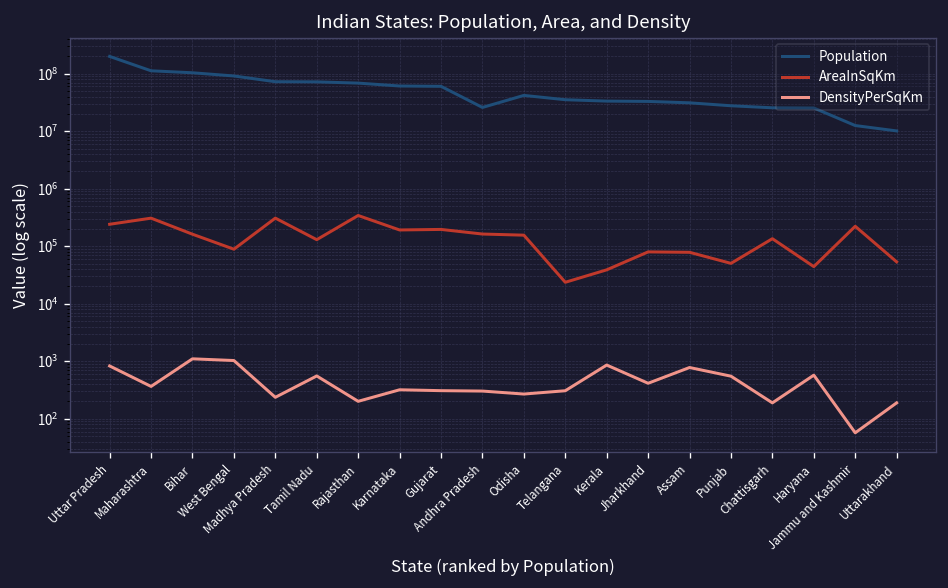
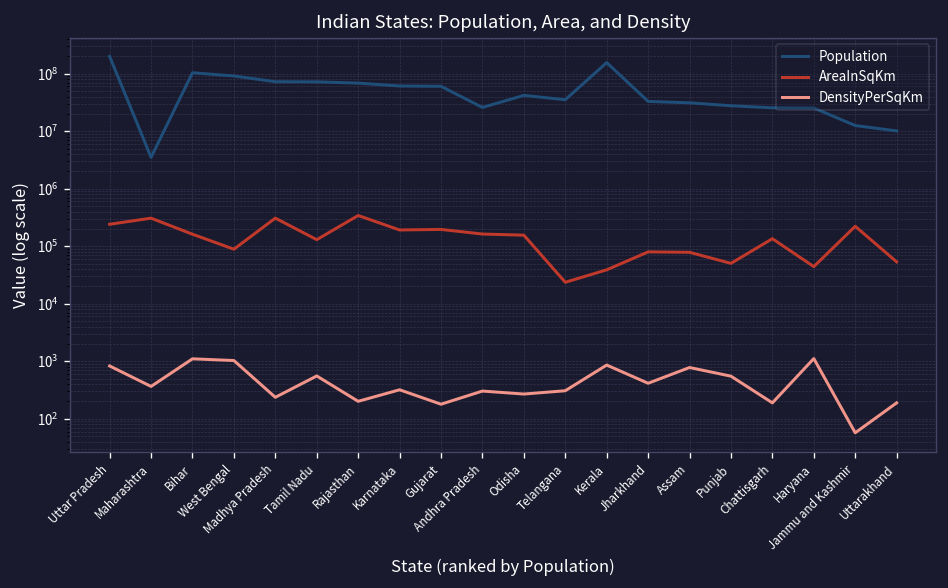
Population, Maharashtra: 110000000 -> 4000000
DensityPerSqKm, Gujarat: 300 -> 180
Population, Kerala: 30000000 -> 160000000
DensityPerSqKm, Haryana: 600 -> 1100
